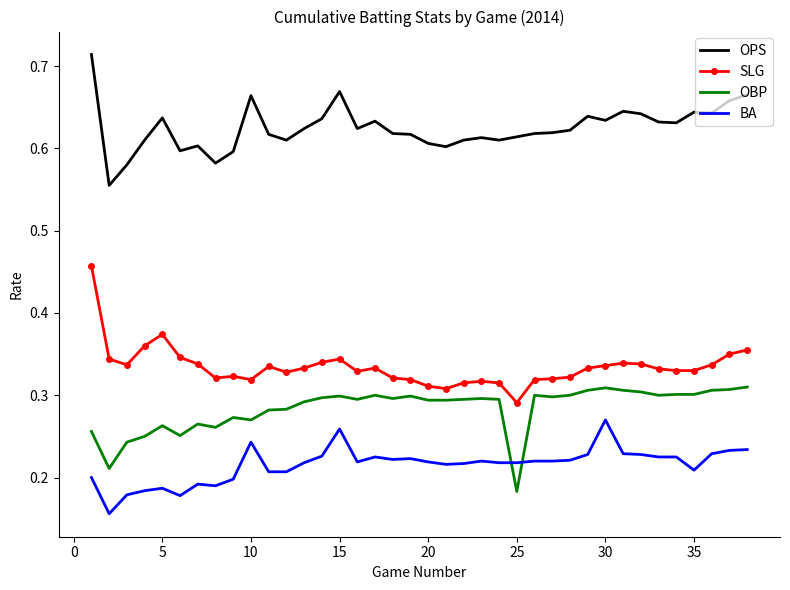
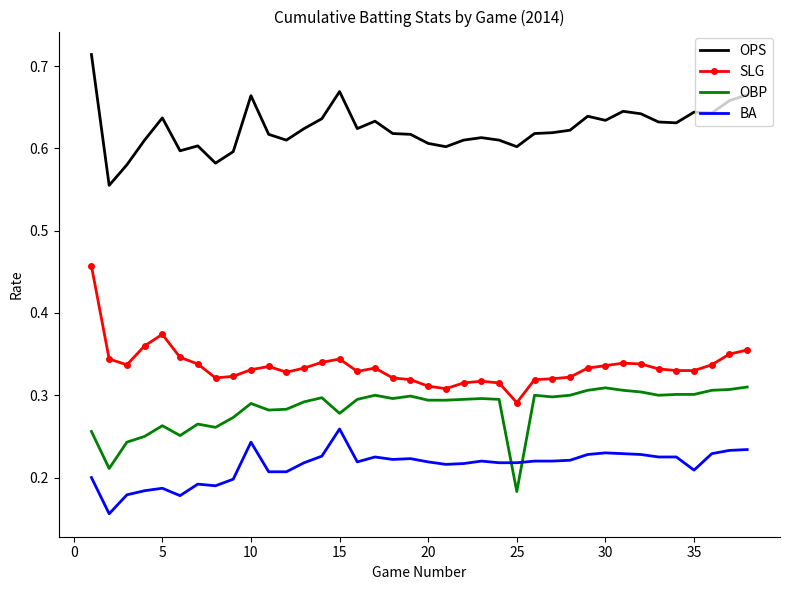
SLG, 10: 0.32 -> 0.33
OBP, 10: 0.27 -> 0.29
OBP, 15: 0.30 -> 0.28
OPS, 25: 0.61 -> 0.60
BA, 30: 0.27 -> 0.23
